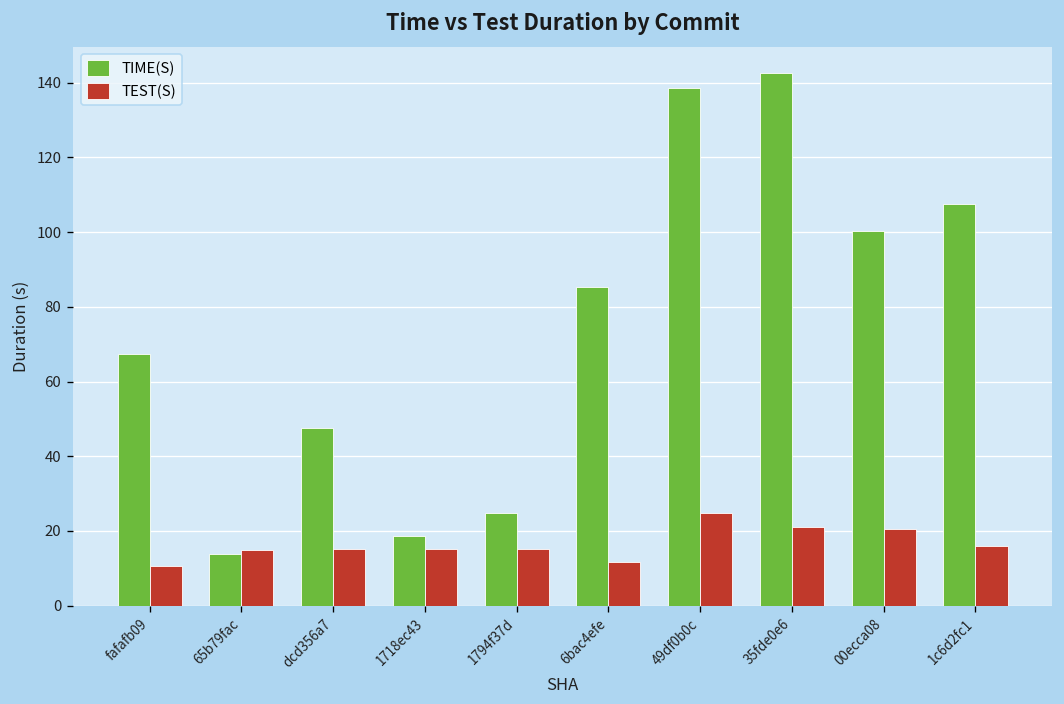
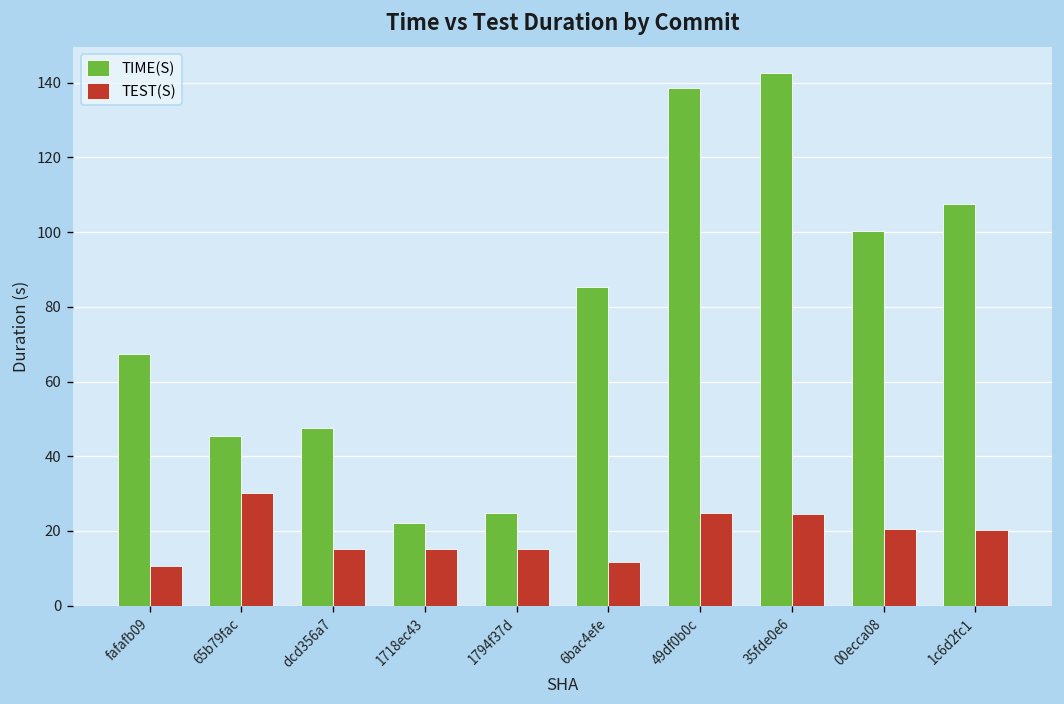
TIME(S), 65b79fac: 14 -> 45
TEST(S), 65b79fac: 15 -> 30
TIME(S), 1718ec43: 19 -> 22
TEST(S), 35fde0e6: 21 -> 25
TEST(S), 1c6d2fc1: 16 -> 20
